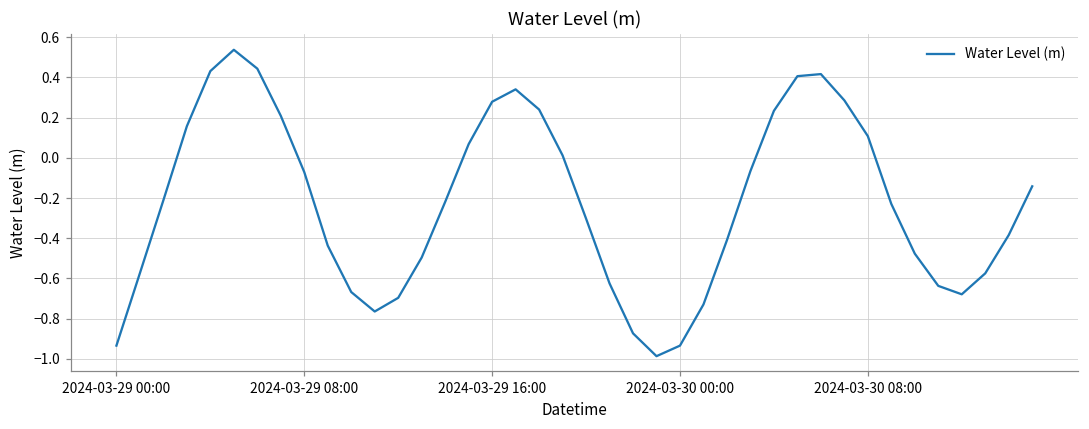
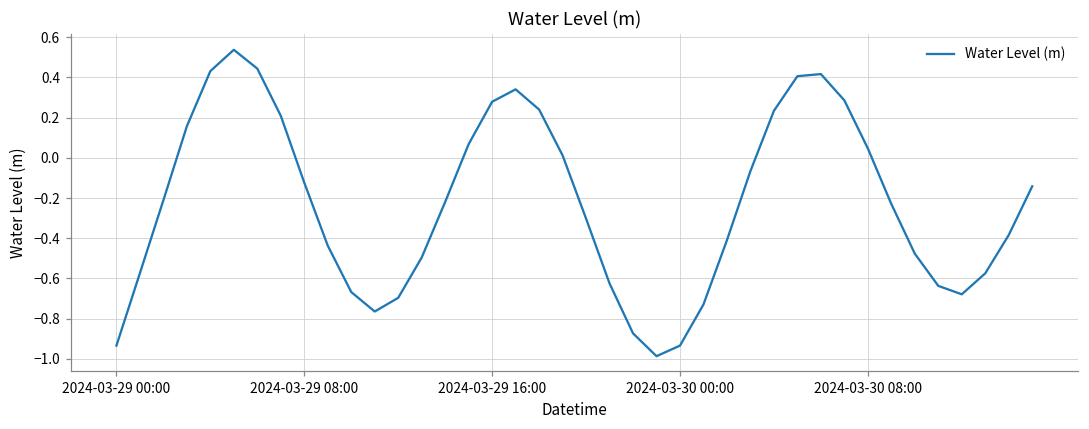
2024-03-29 08:00: -0.07 -> -0.12
2024-03-30 08:00: 0.11 -> 0.05
